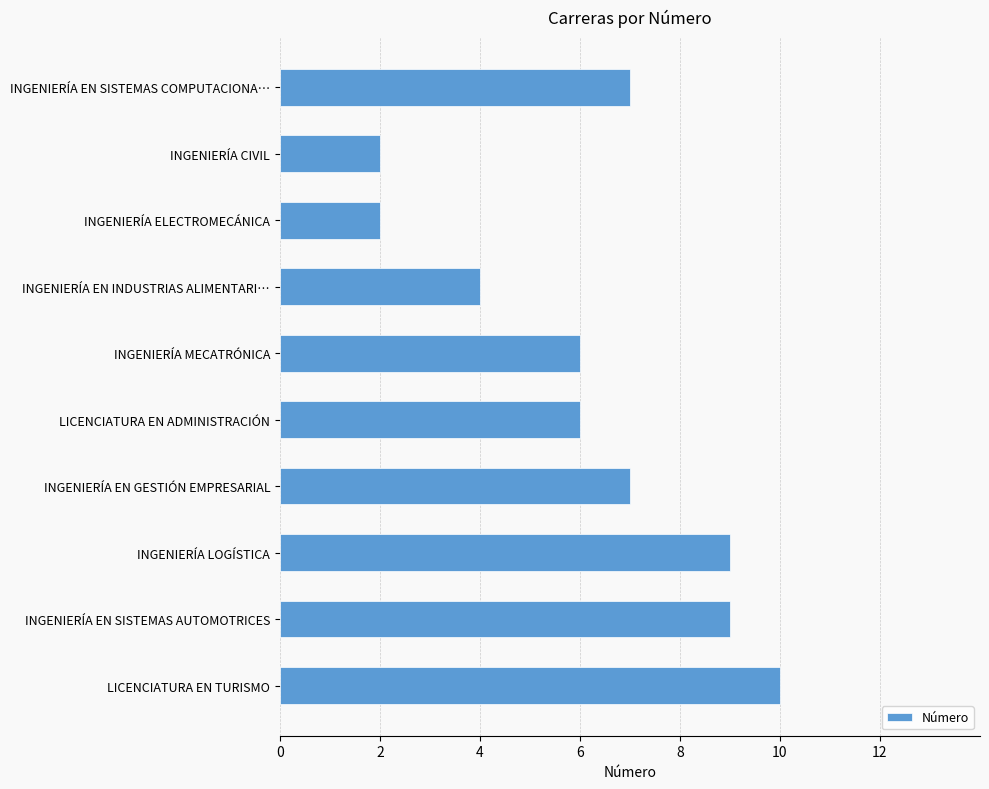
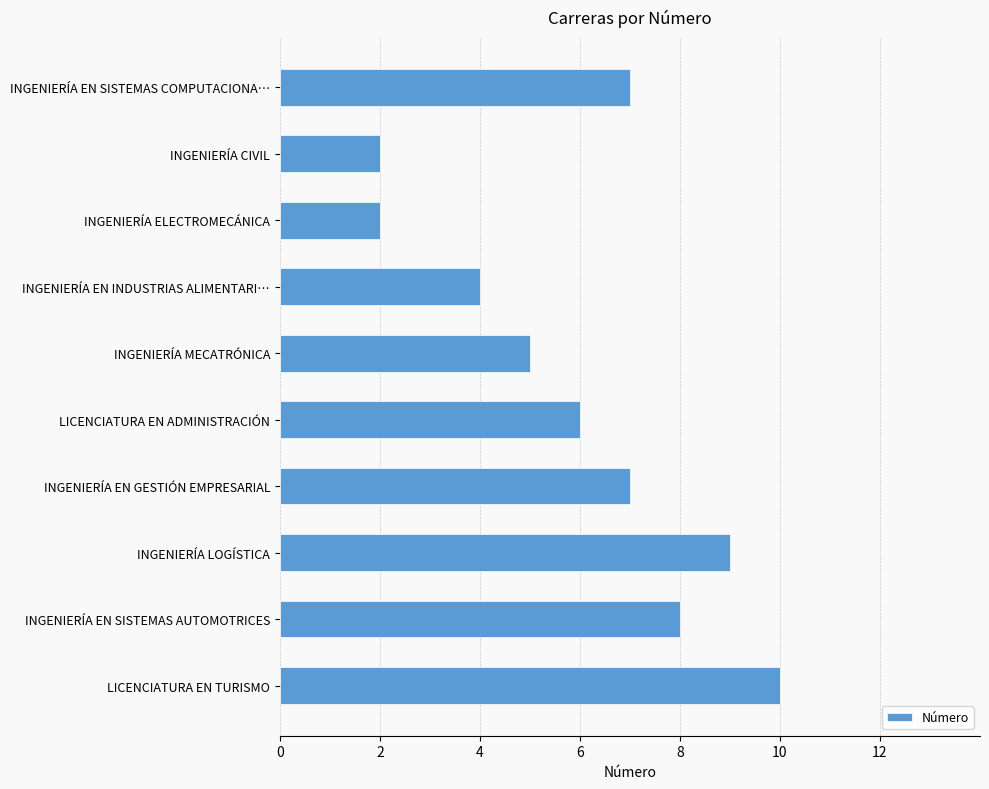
INGENIERÍA MECATRÓNICA: 6 -> 5
INGENIERÍA EN SISTEMAS AUTOMOTRICES: 9 -> 8
